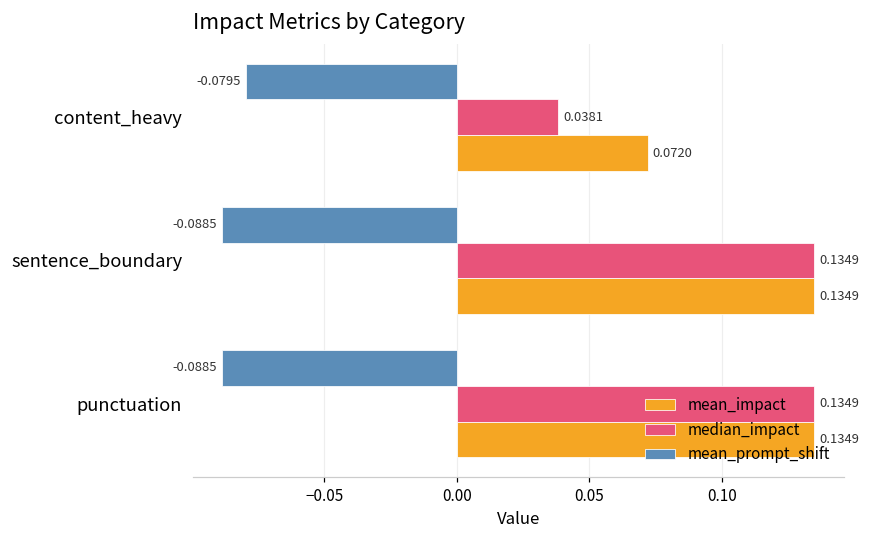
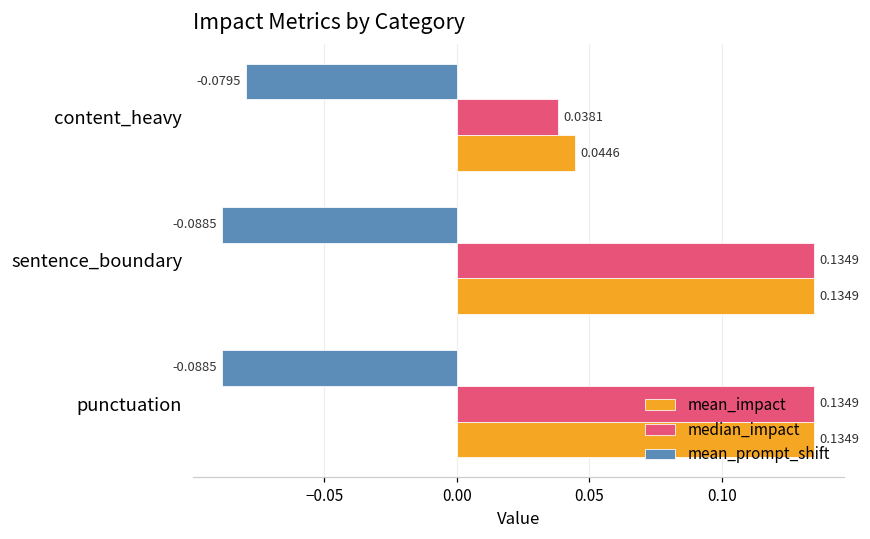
mean_impact, content_heavy: 0.0720 -> 0.0446
